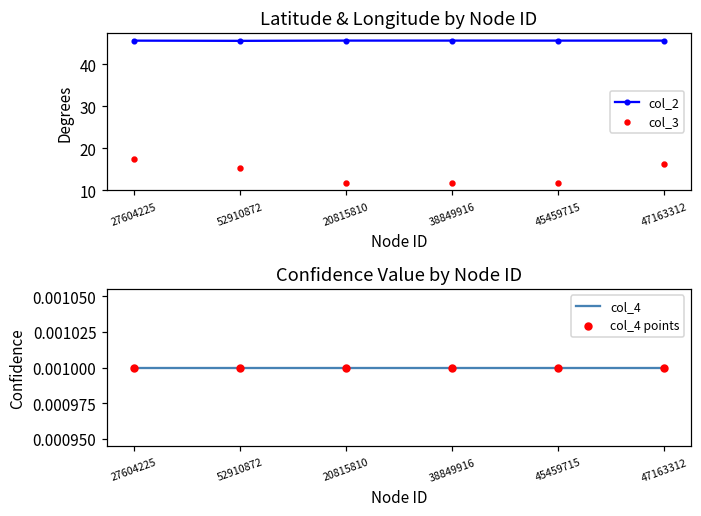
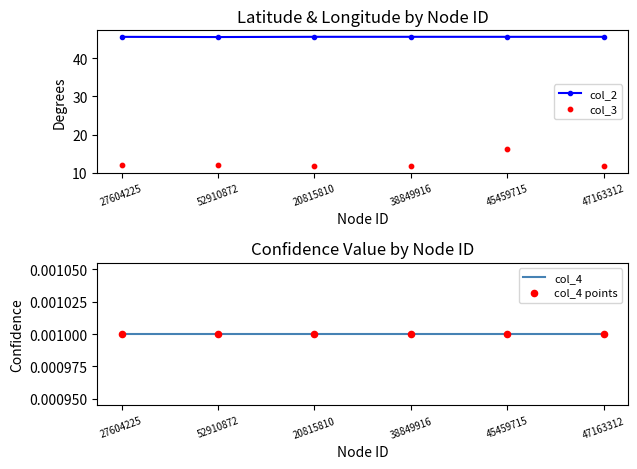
Latitude & Longitude by Node ID, col_3, 27604225: 17 -> 12
Latitude & Longitude by Node ID, col_3, 52910872: 15 -> 12
Latitude & Longitude by Node ID, col_3, 45459715: 12 -> 16
Latitude & Longitude by Node ID, col_3, 47163312: 16 -> 12
